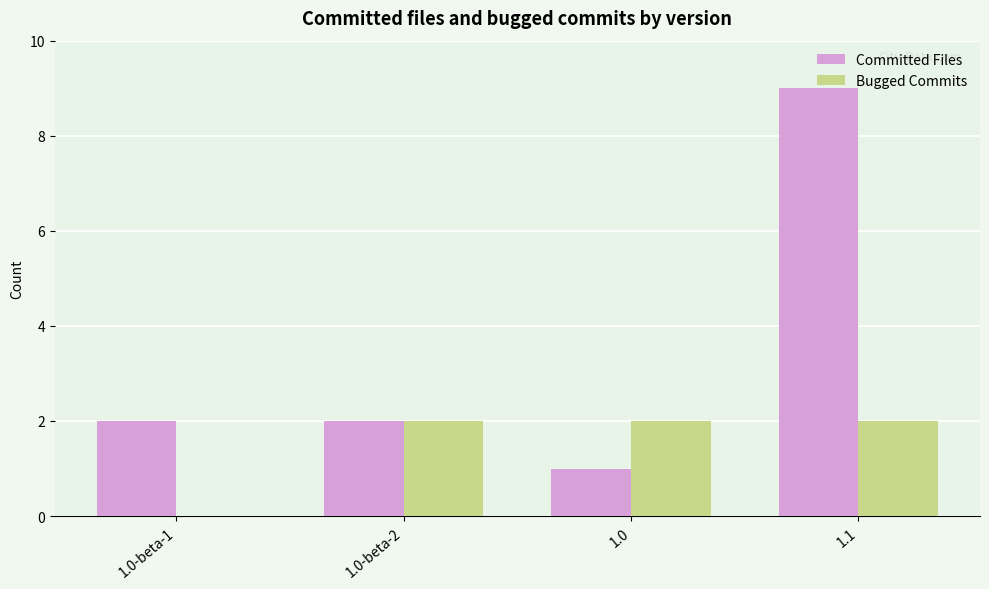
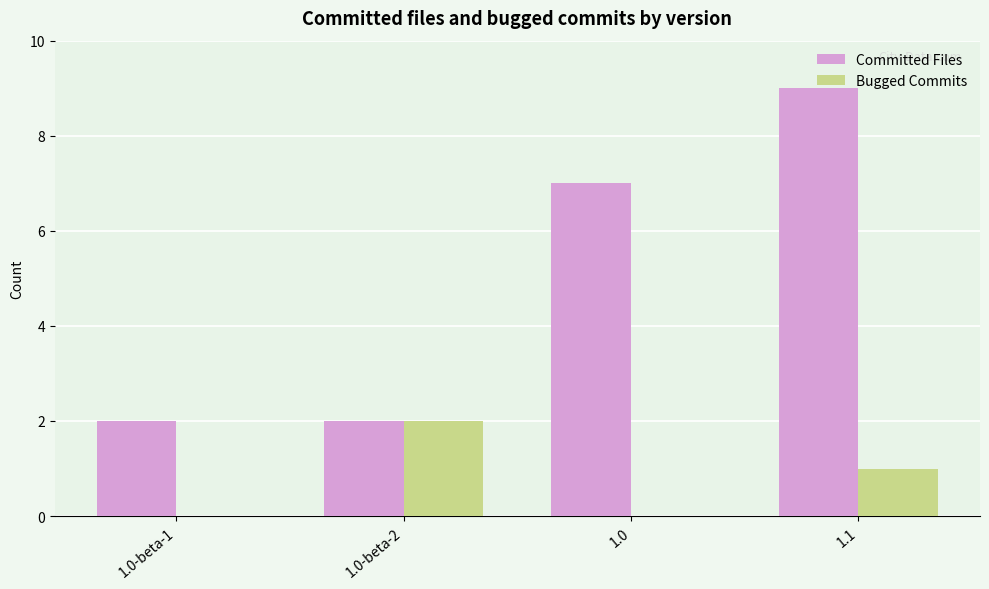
Committed Files, 1.0: 1 -> 7
Bugged Commits, 1.0: 2 -> 0
Bugged Commits, 1.1: 2 -> 1
